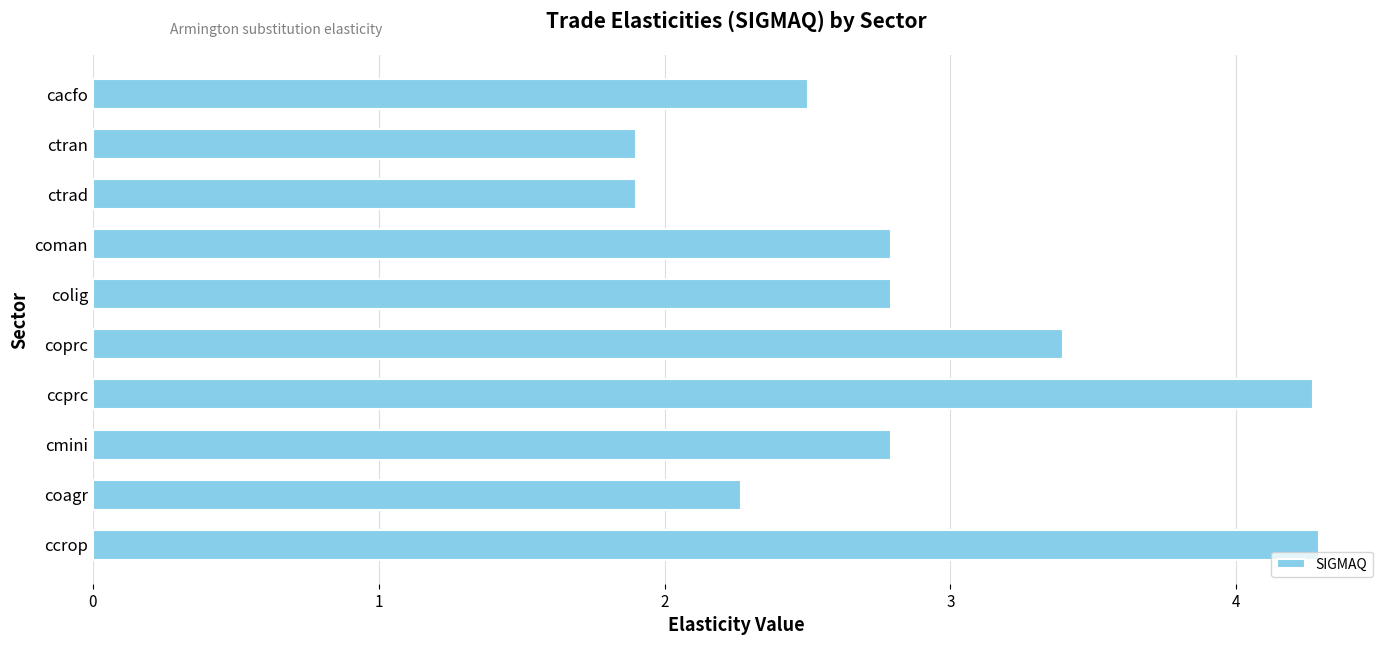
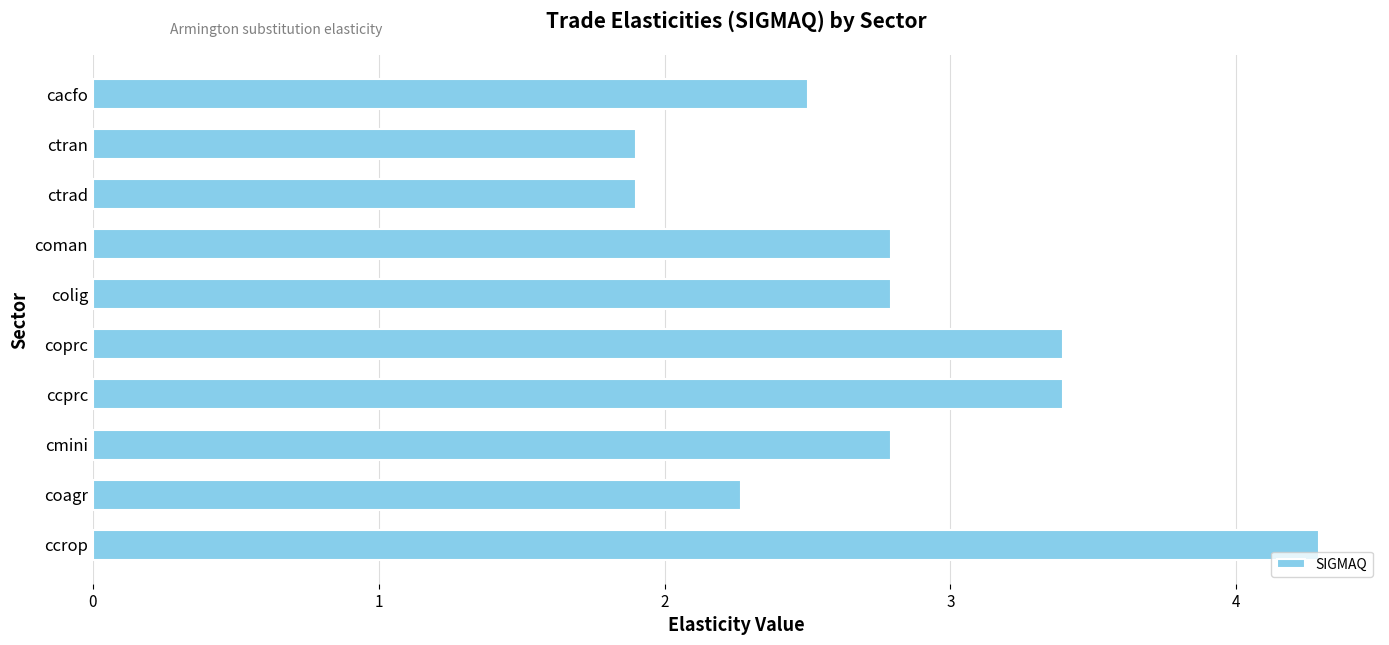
ccprc: 4.27 -> 3.39
